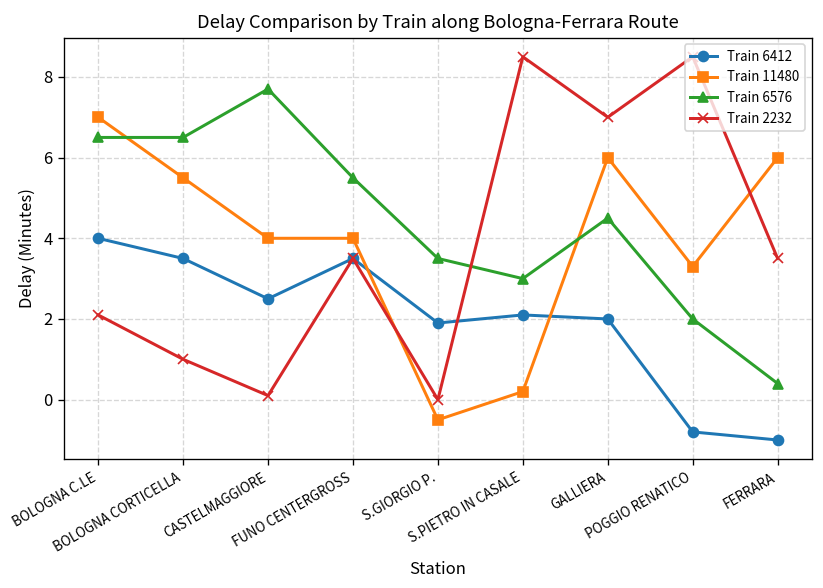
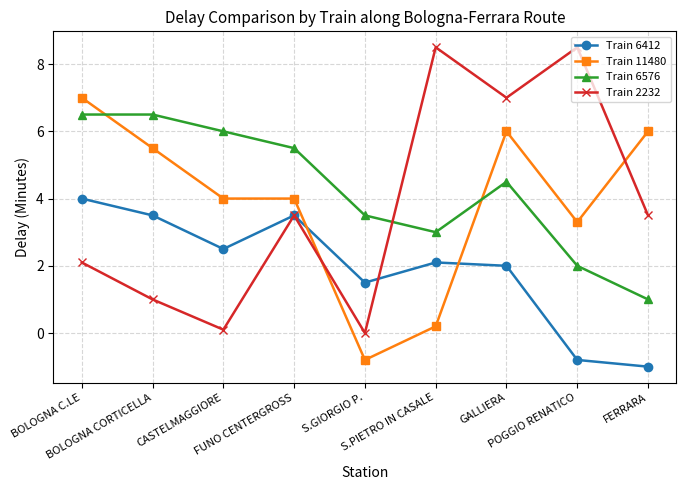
Train 6576, CASTELMAGGIORE: 7.7 -> 6.0
Train 6412, S.GIORGIO P.: 1.9 -> 1.5
Train 11480, S.GIORGIO P.: -0.5 -> -0.8
Train 6576, FERRARA: 0.4 -> 1.0
